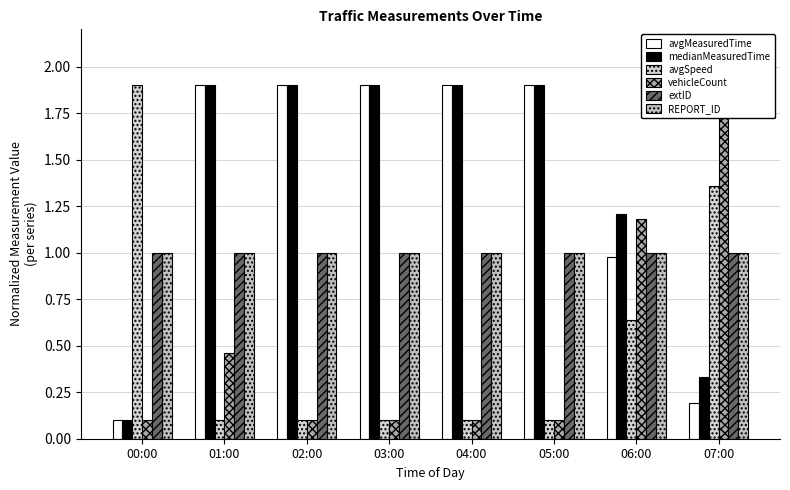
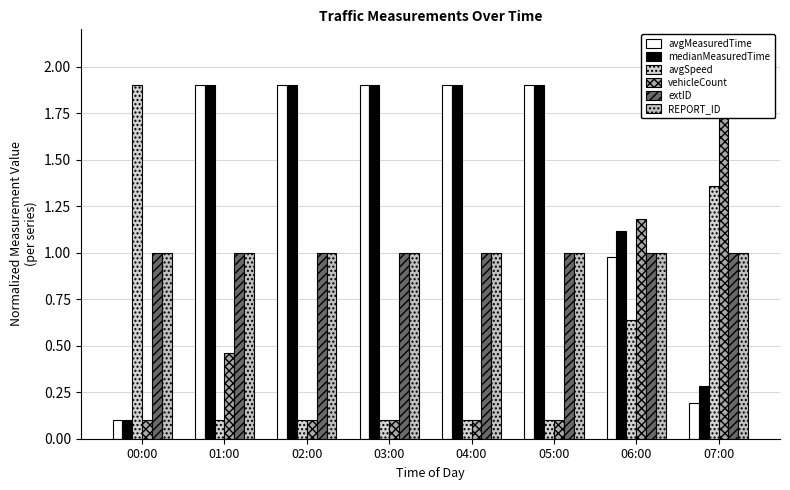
medianMeasuredTime, 06:00: 1.21 -> 1.12
medianMeasuredTime, 07:00: 0.33 -> 0.28
